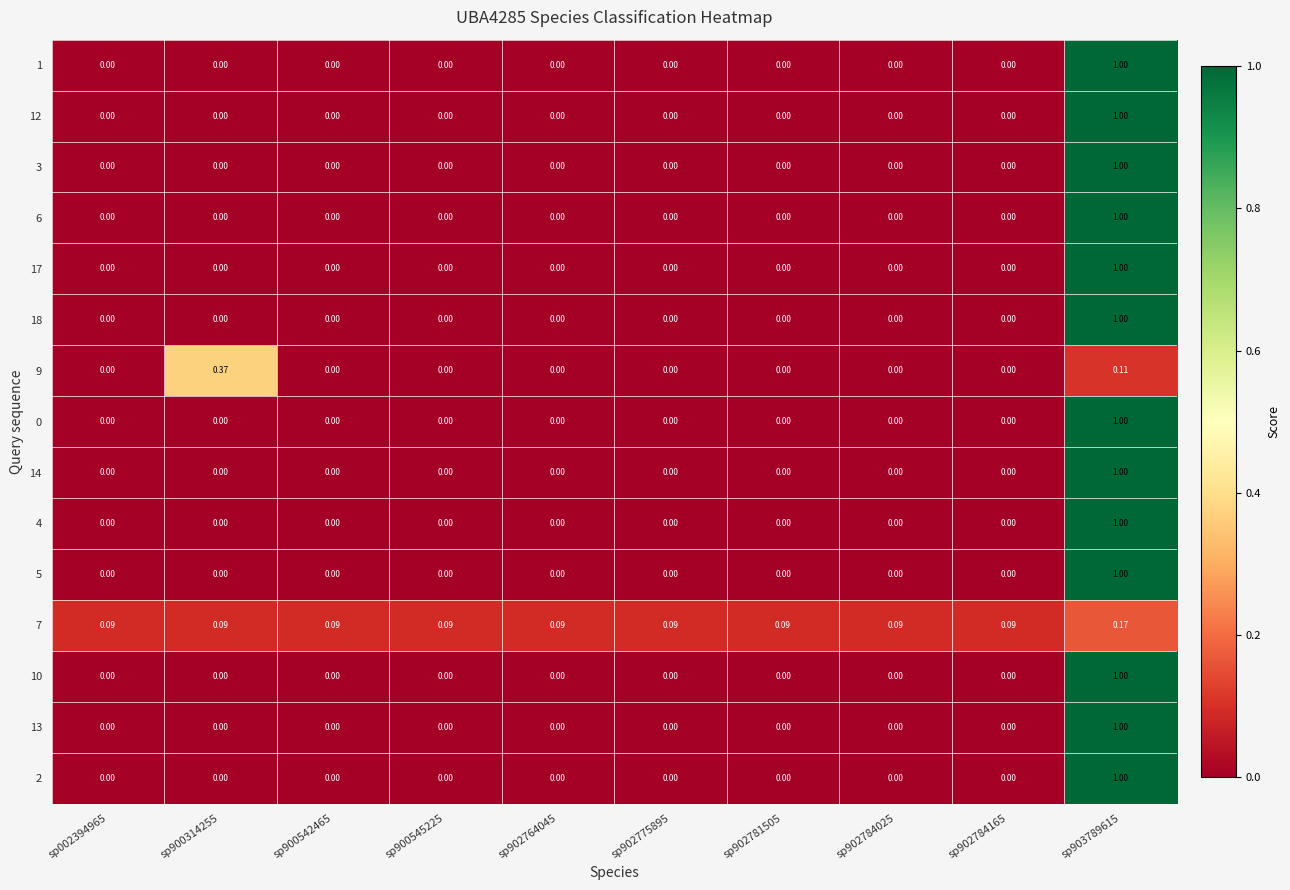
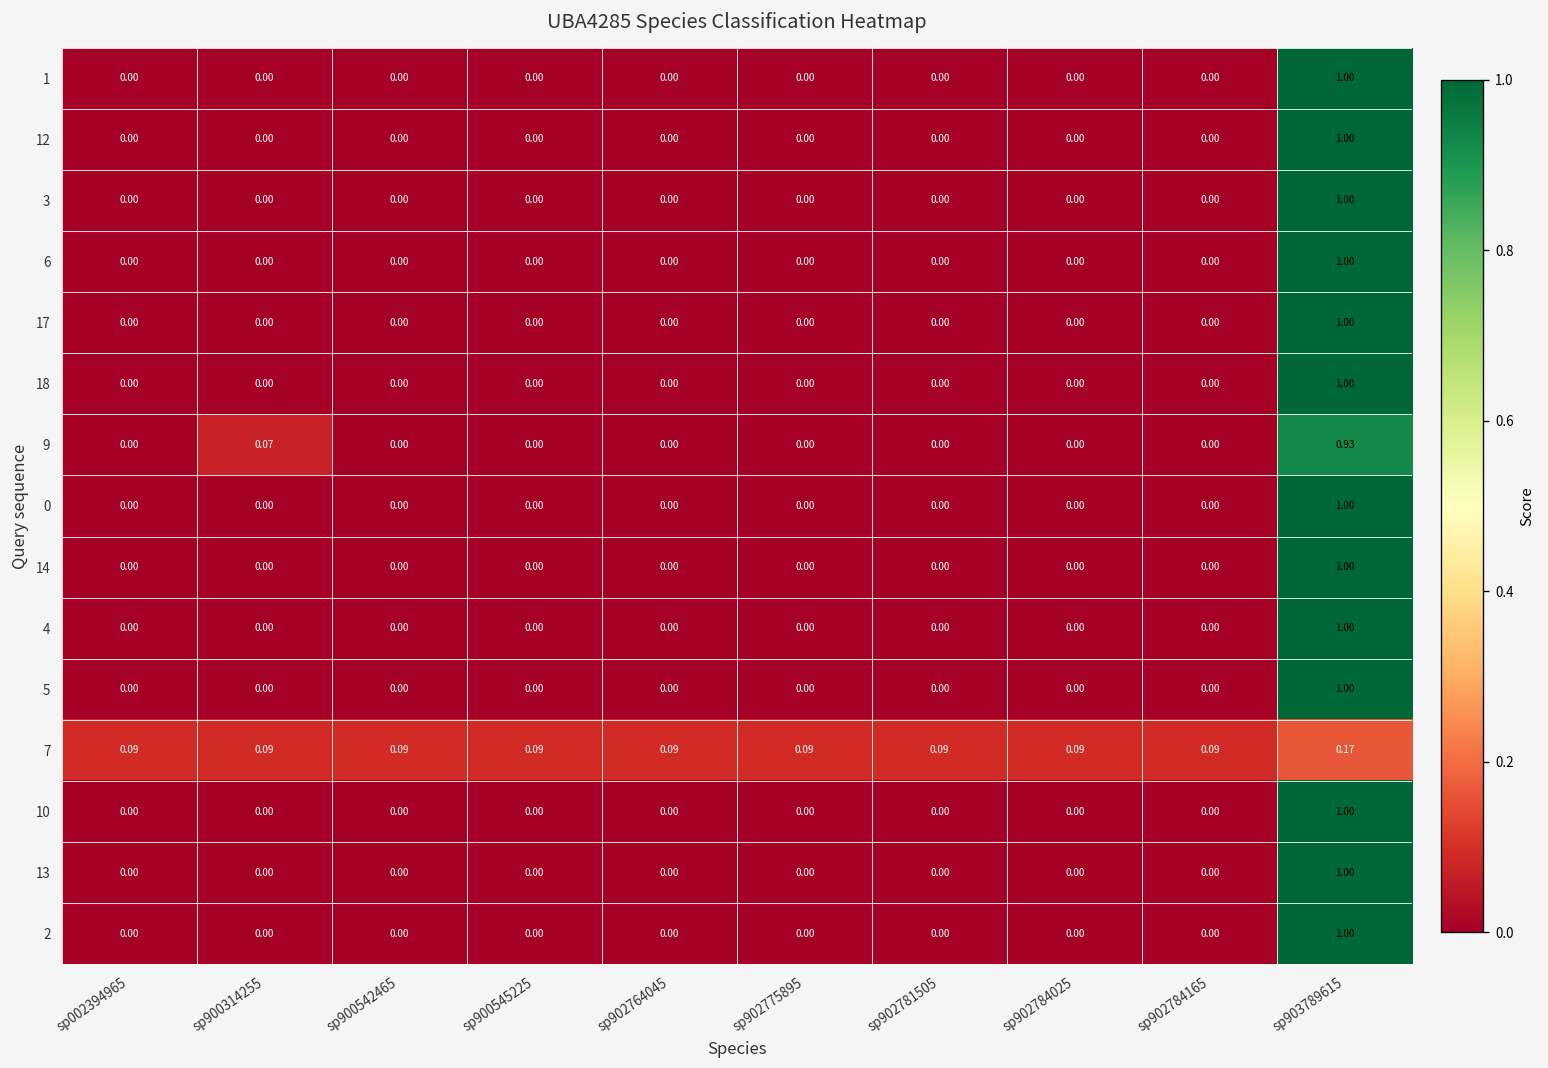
9, sp900314255: 0.37 -> 0.07
9, sp903789615: 0.11 -> 0.93
